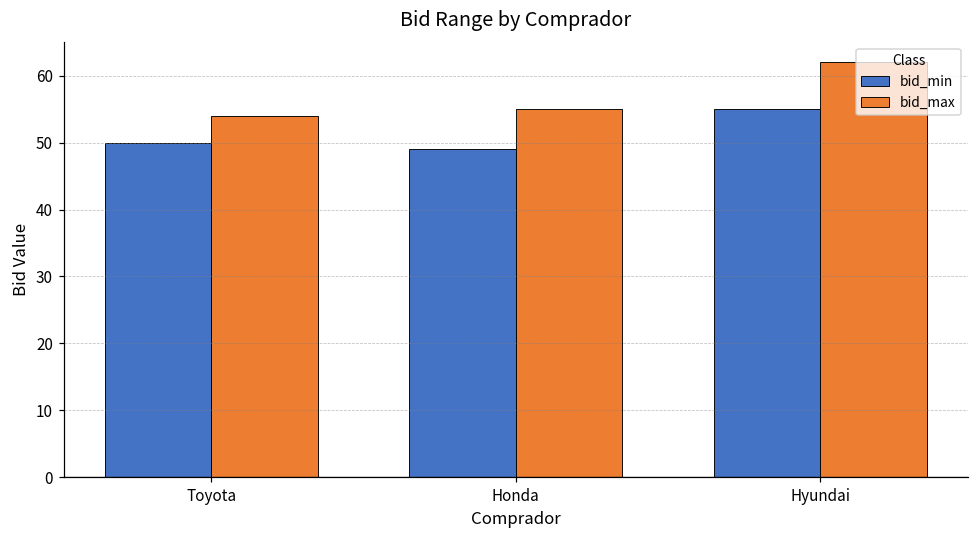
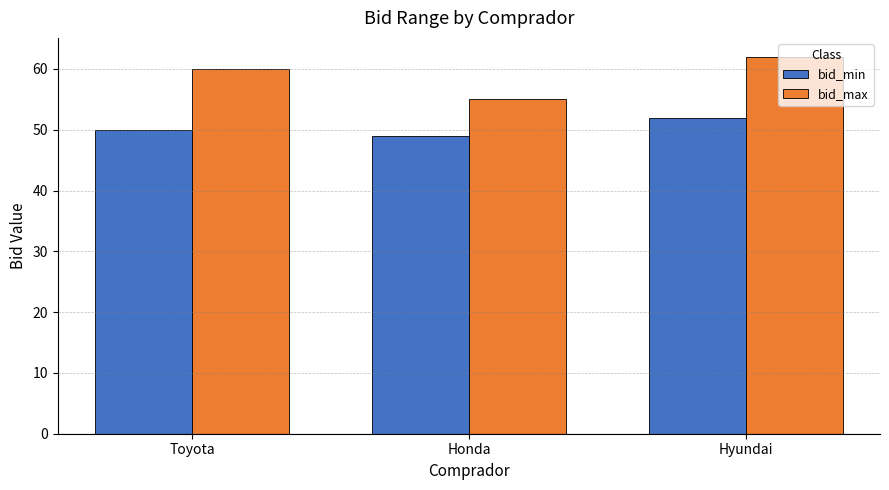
bid_max, Toyota: 54 -> 60
bid_min, Hyundai: 55 -> 52
